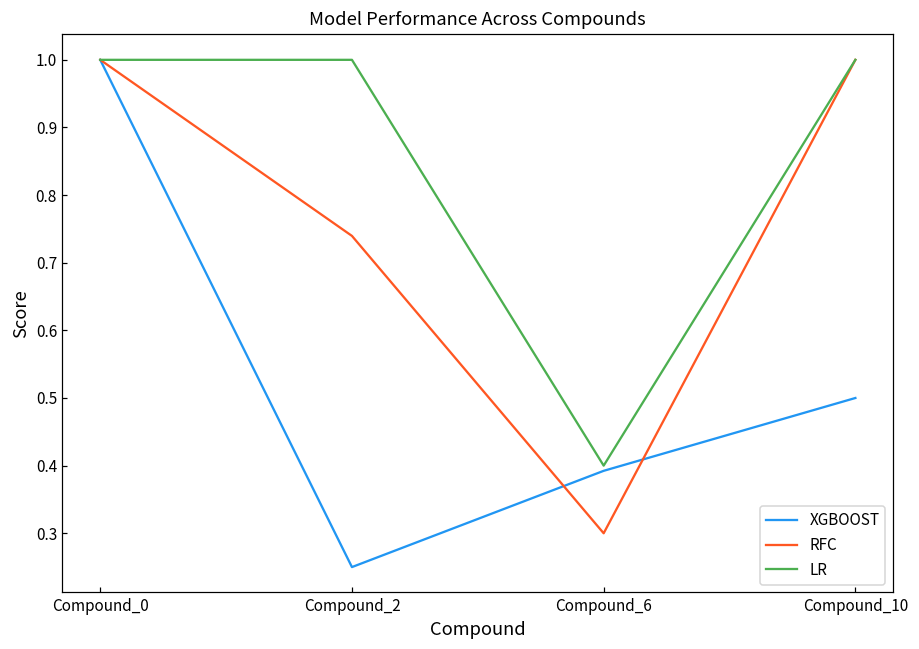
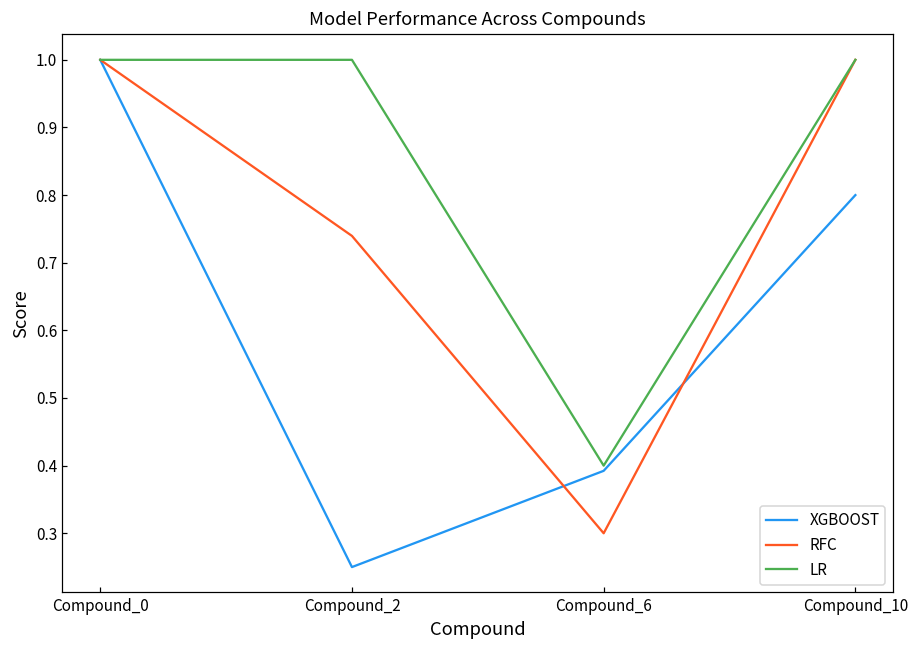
XGBOOST, Compound_10: 0.5 -> 0.8
